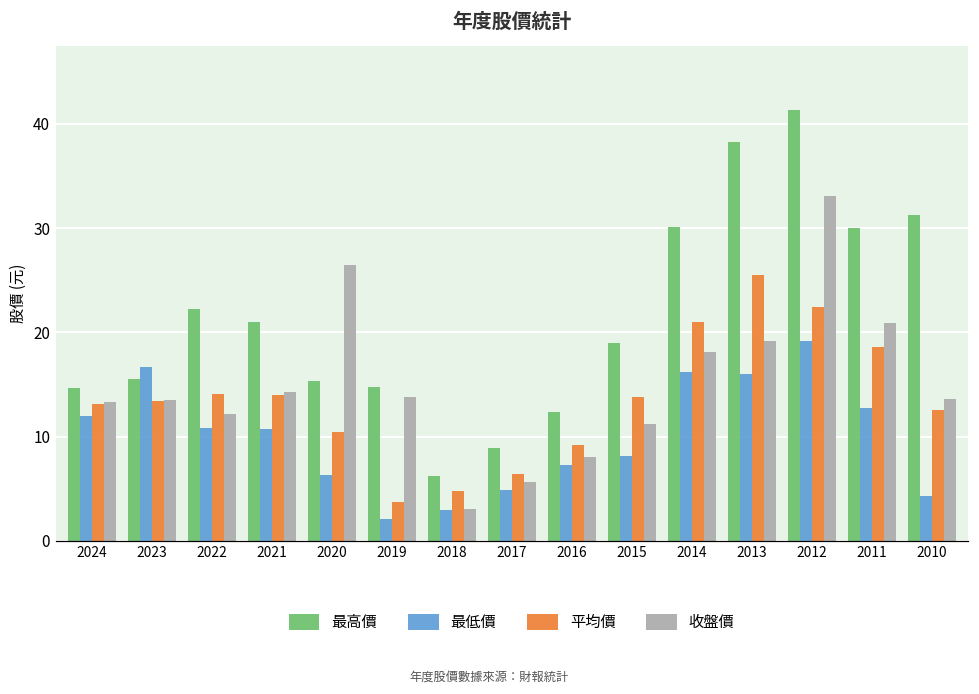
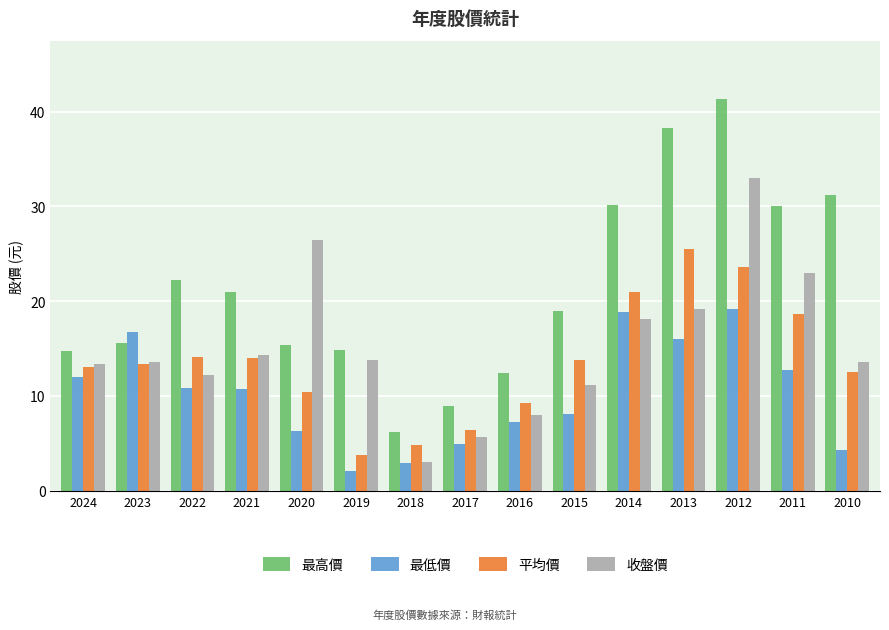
最低價, 2014: 16 -> 19
平均價, 2012: 22 -> 24
收盤價, 2011: 21 -> 23
